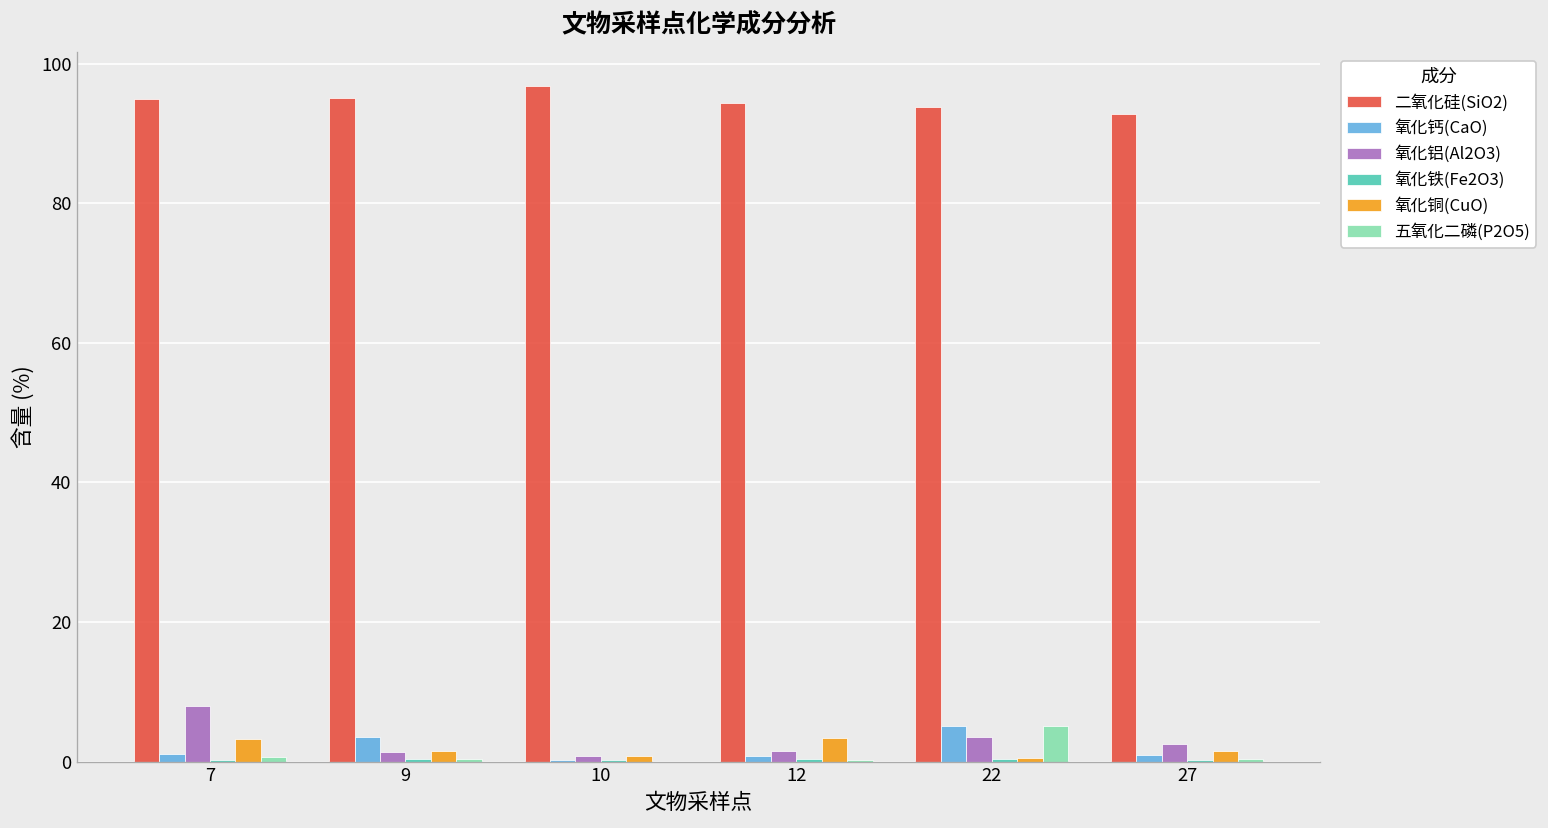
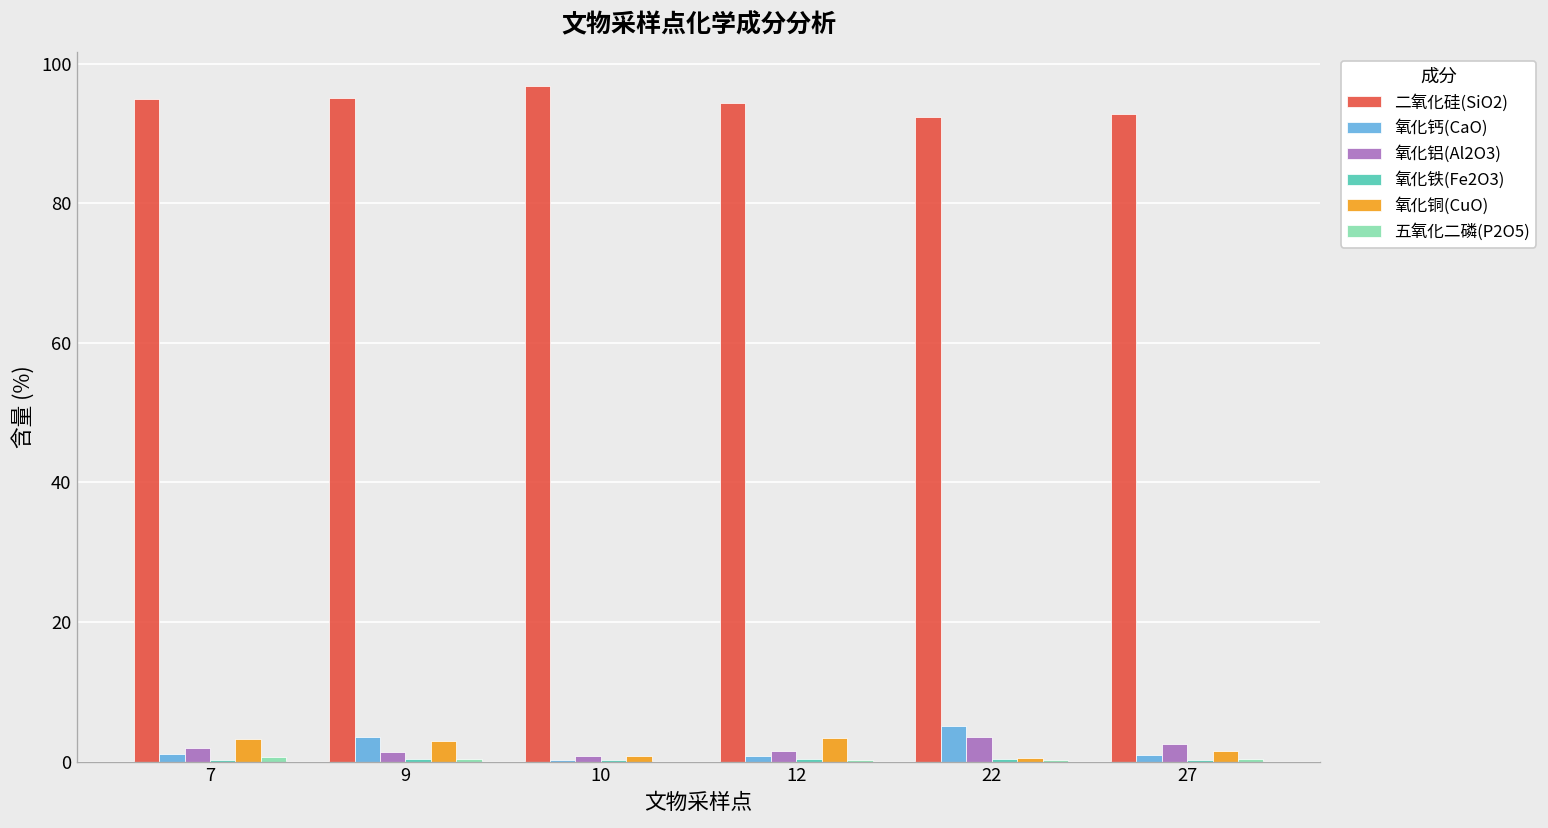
氧化铝(Al2O3), 7: 8 -> 2
氧化铜(CuO), 9: 2 -> 3
二氧化硅(SiO2), 22: 94 -> 92
五氧化二磷(P2O5), 22: 5 -> 0
